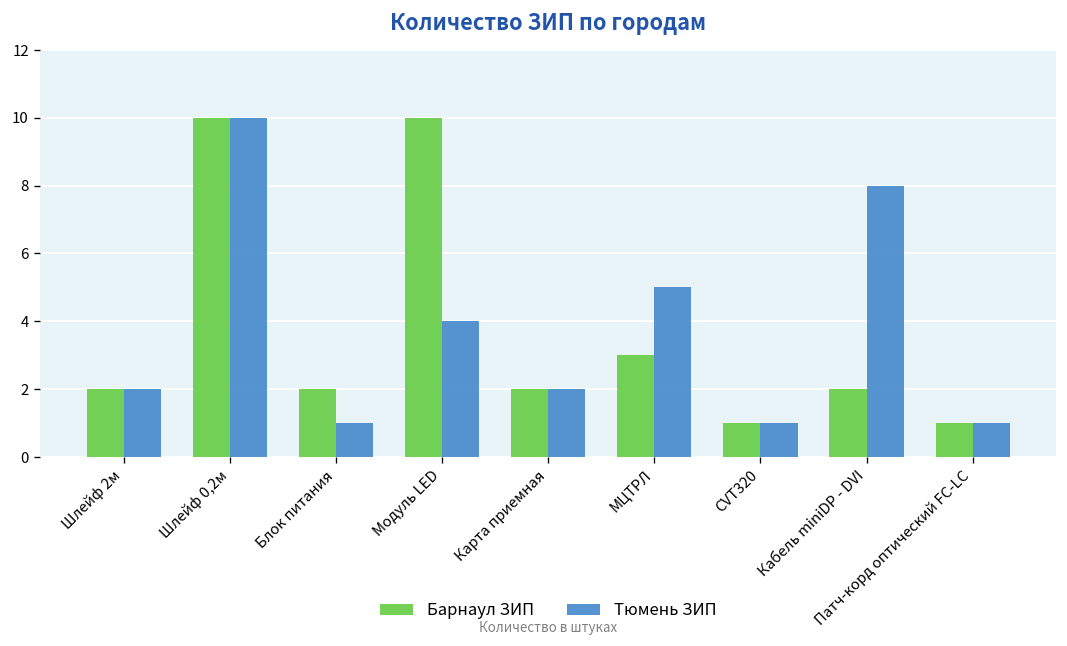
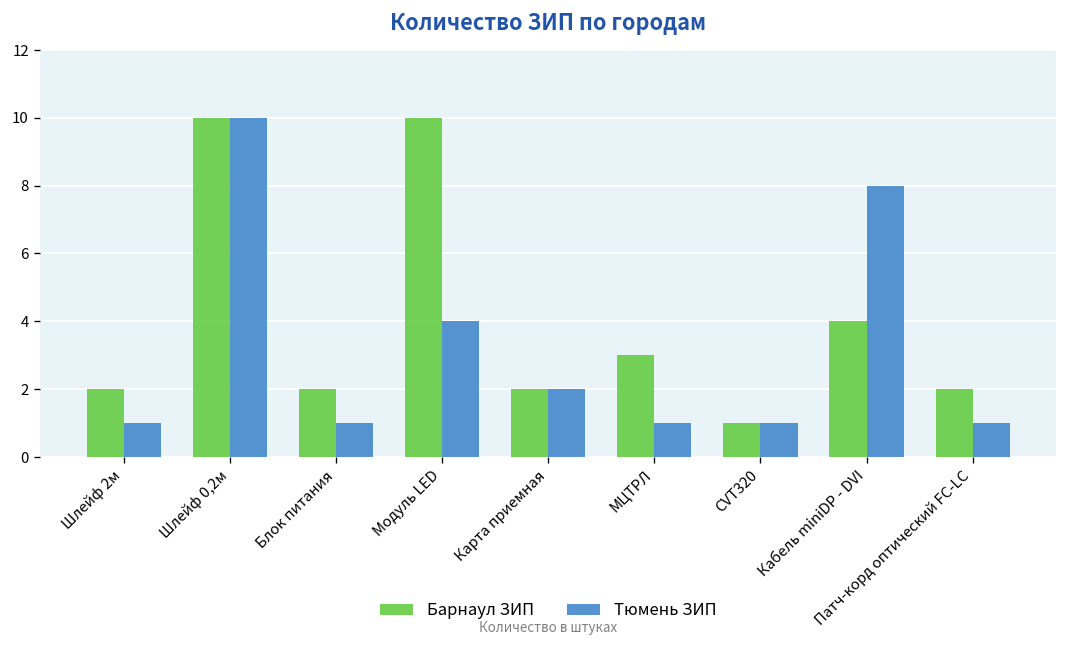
Тюмень ЗИП, Шлейф 2м: 2 -> 1
Тюмень ЗИП, МЦТРЛ: 5 -> 1
Барнаул ЗИП, Кабель miniDP - DVI: 2 -> 4
Барнаул ЗИП, Патч-корд оптический FC-LC: 1 -> 2
